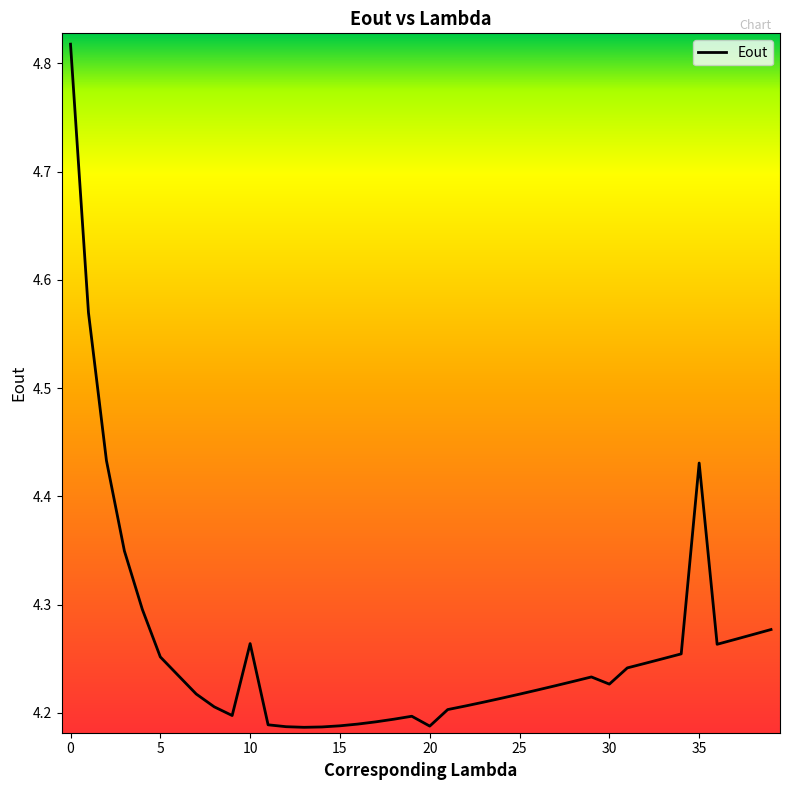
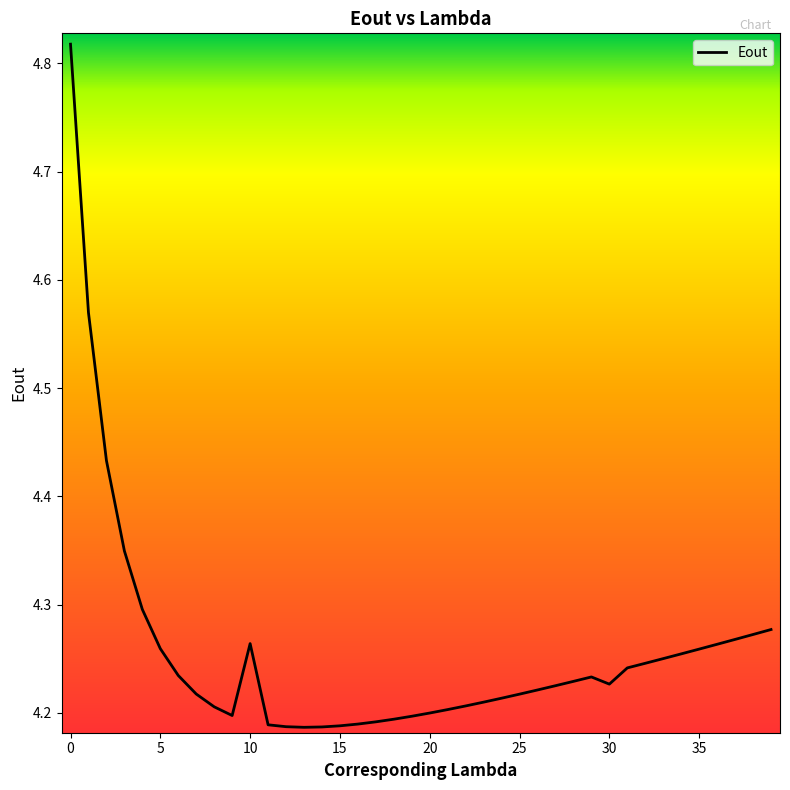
5: 4.252 -> 4.259
20: 4.188 -> 4.200
35: 4.431 -> 4.259
